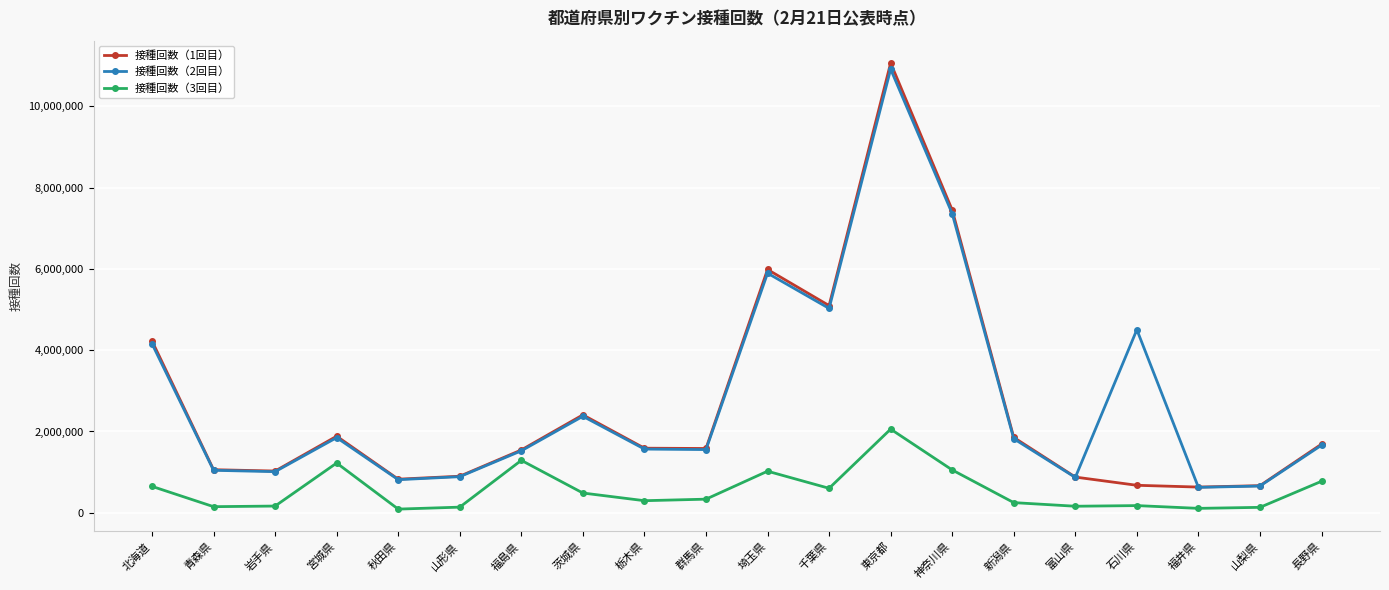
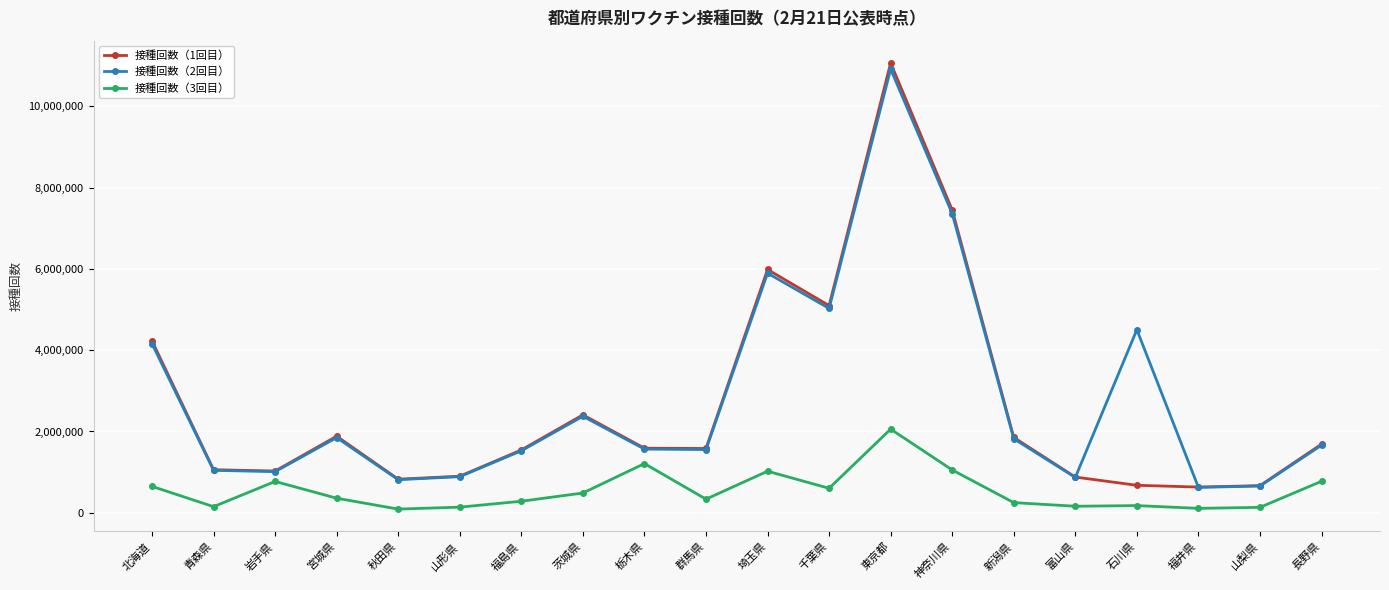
接種回数（3回目）, 岩手県: 200,000 -> 800,000
接種回数（3回目）, 宮城県: 1,200,000 -> 400,000
接種回数（3回目）, 福島県: 1,300,000 -> 300,000
接種回数（3回目）, 栃木県: 300,000 -> 1,200,000
